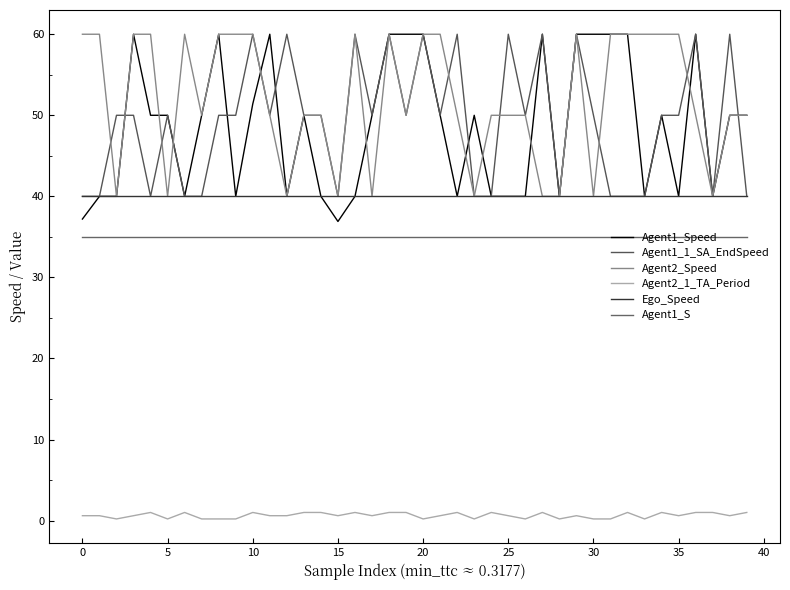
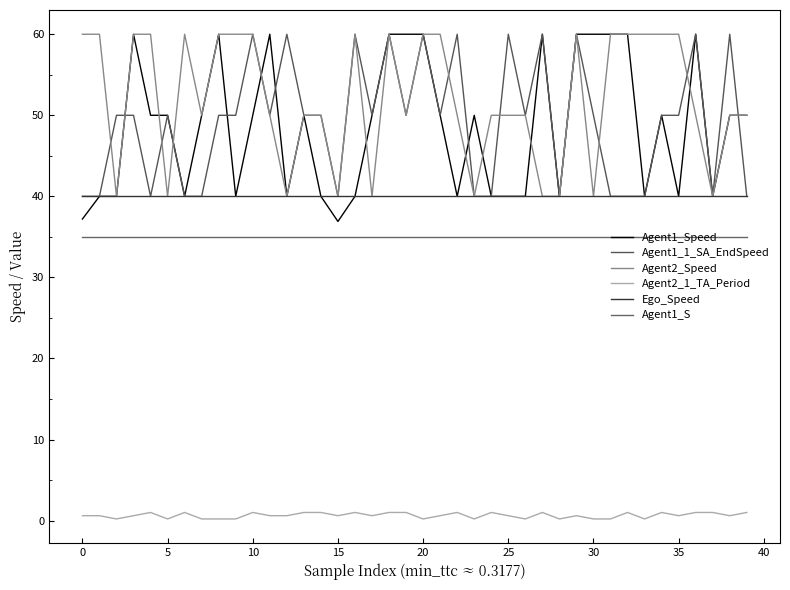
Agent1_Speed, 10: 51 -> 50
